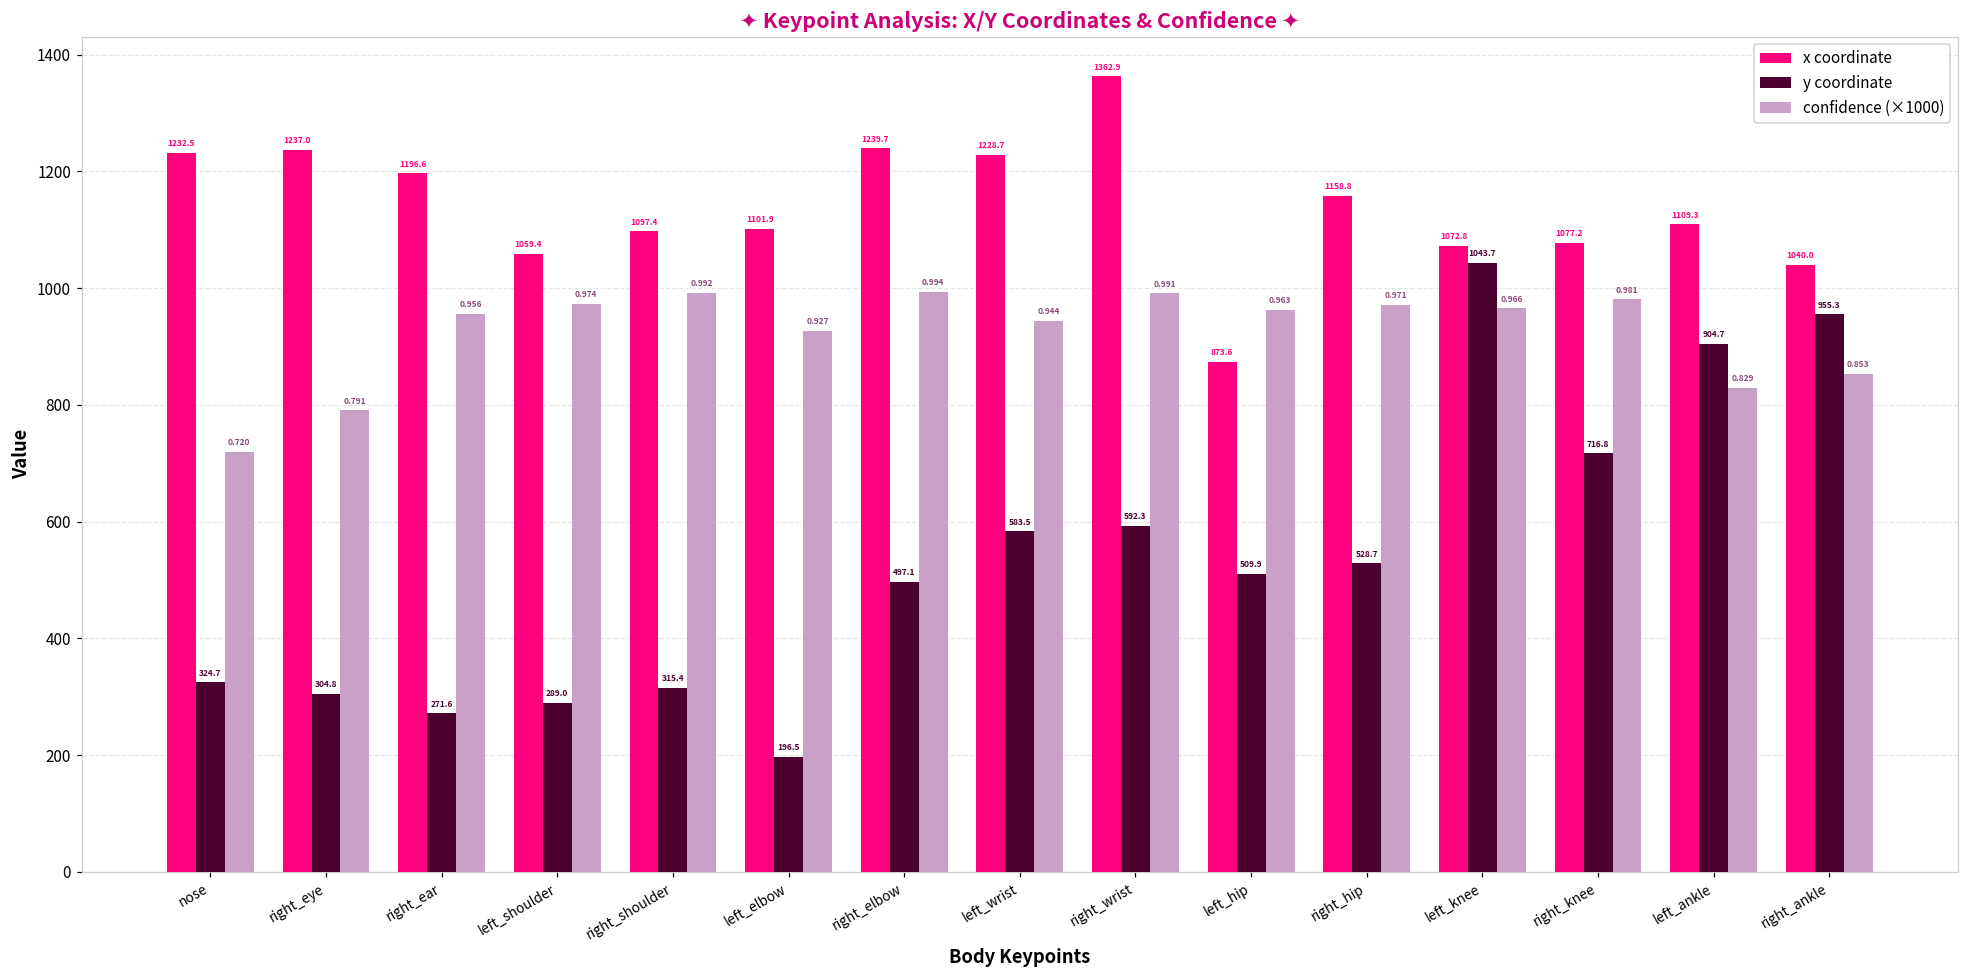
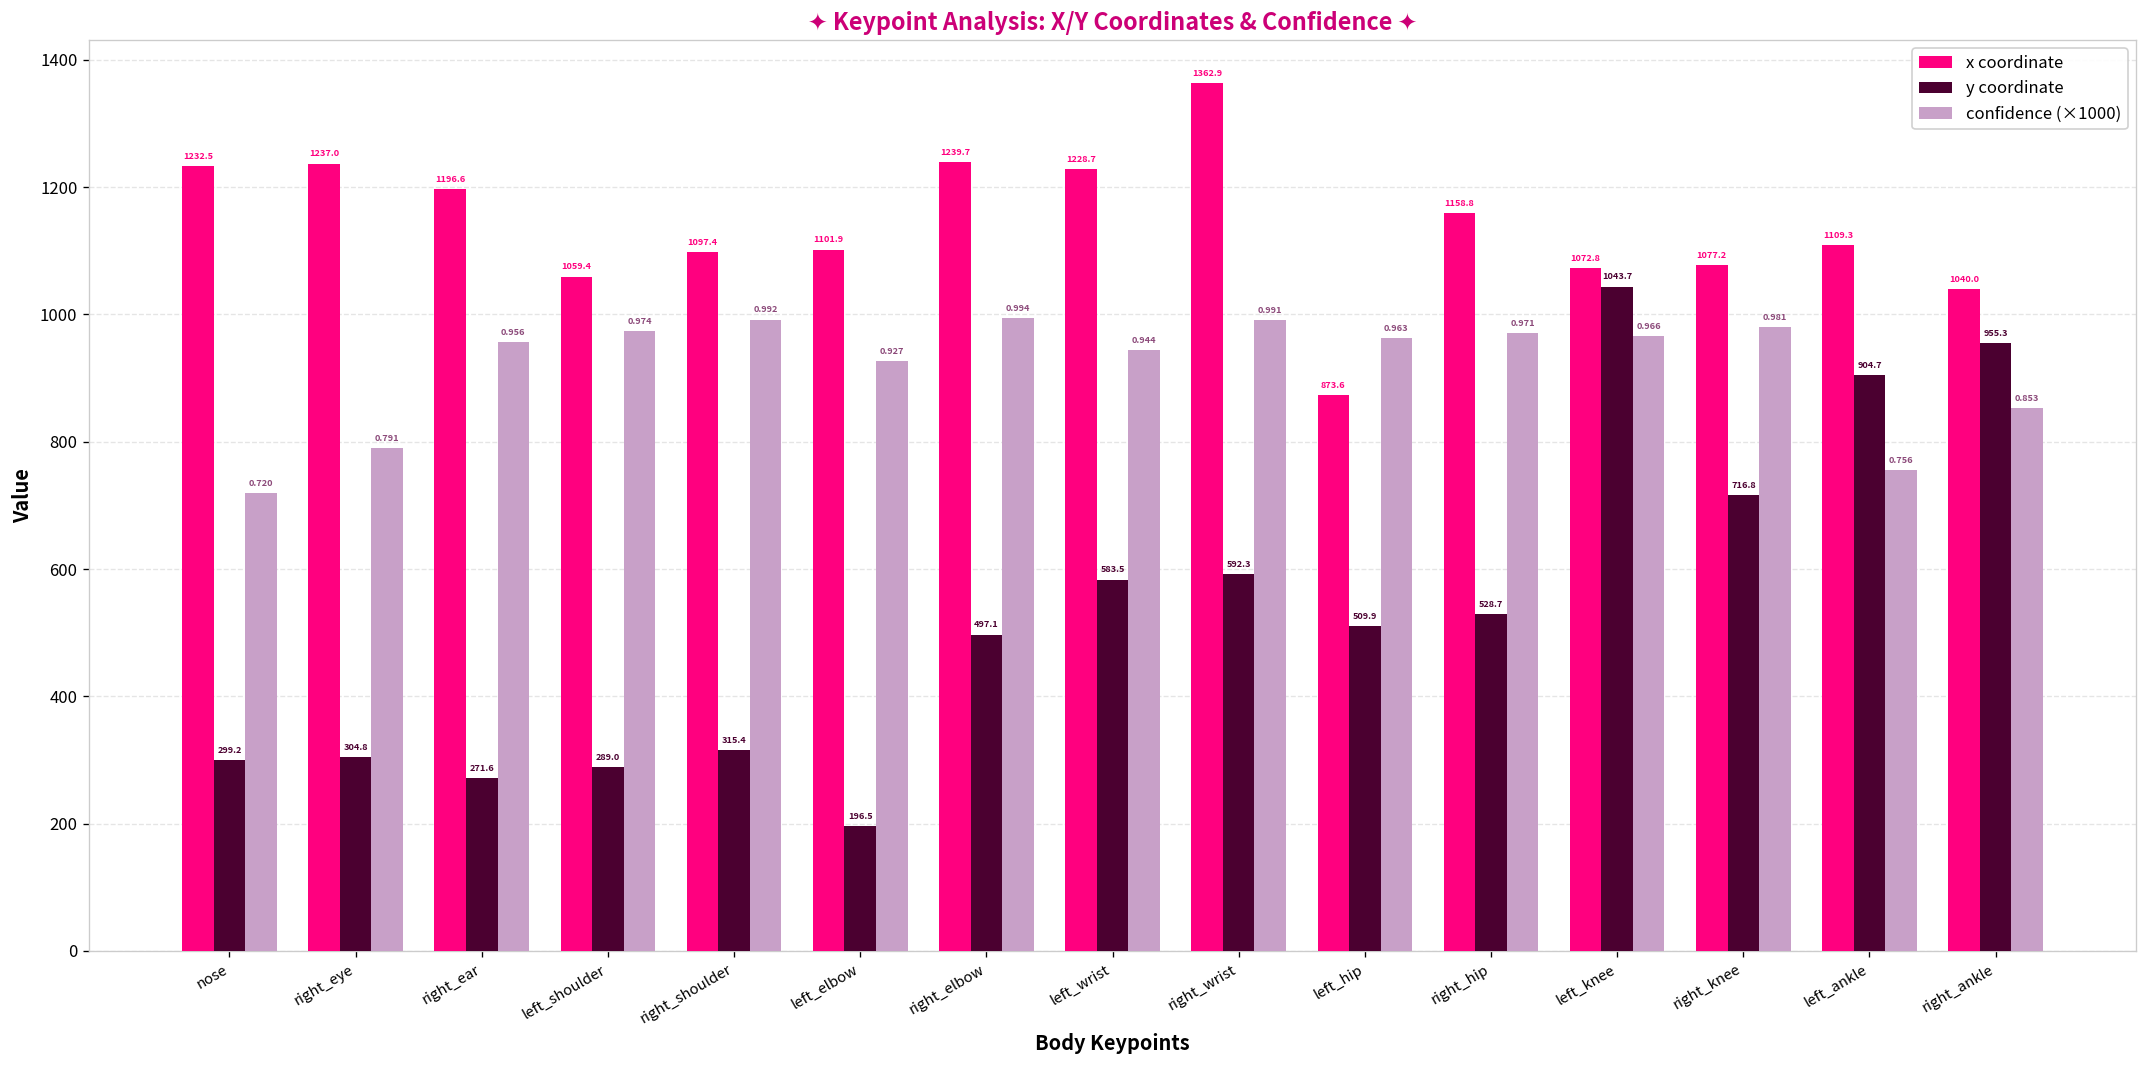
y coordinate, nose: 324.7 -> 299.2
confidence (×1000), left_ankle: 0.829 -> 0.756
